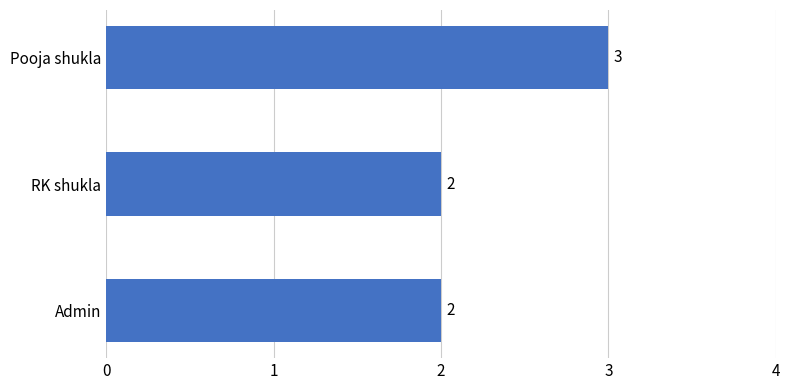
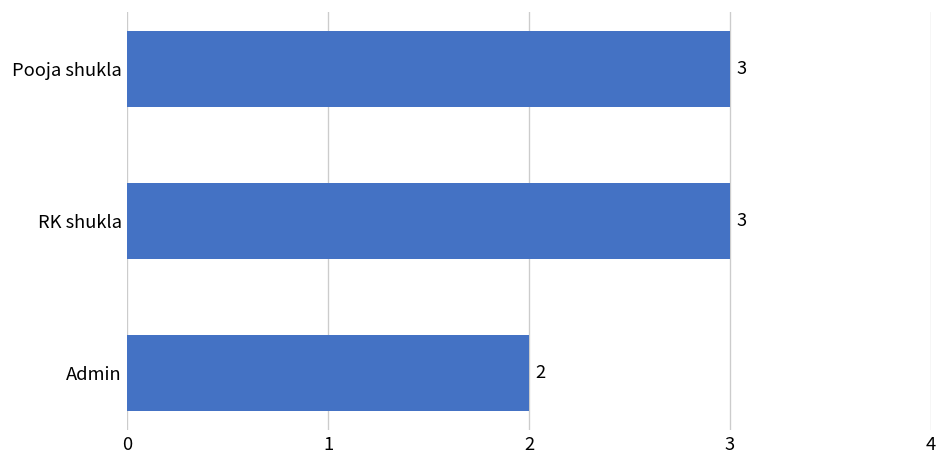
RK shukla: 2 -> 3
